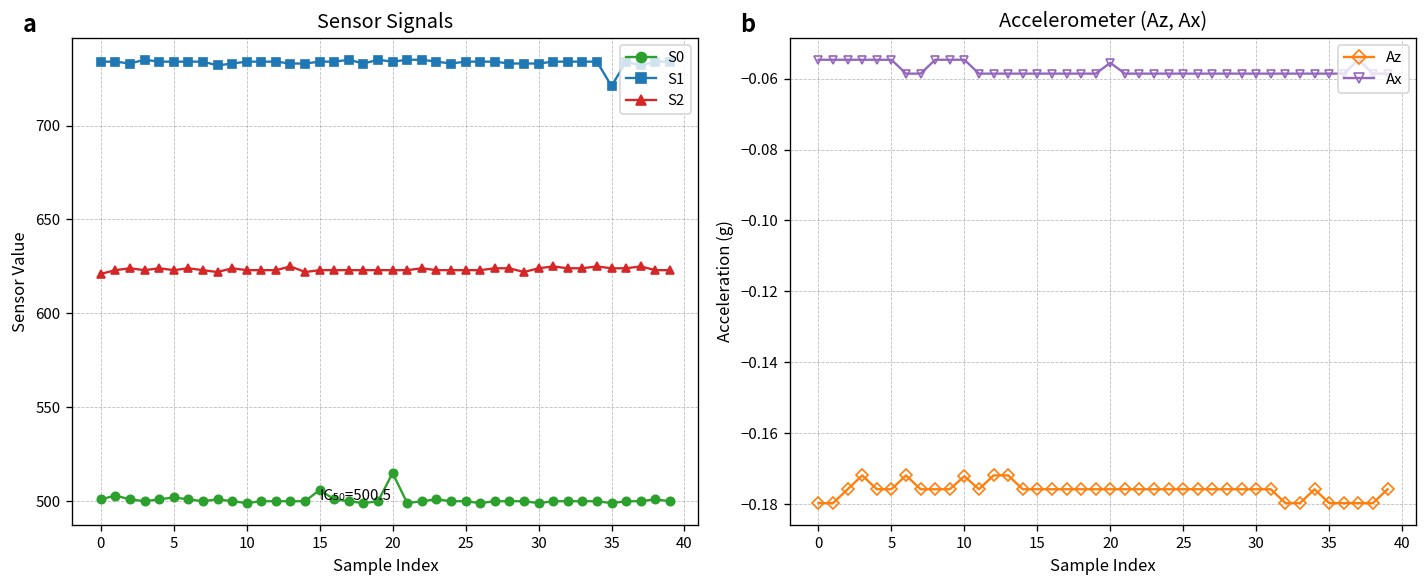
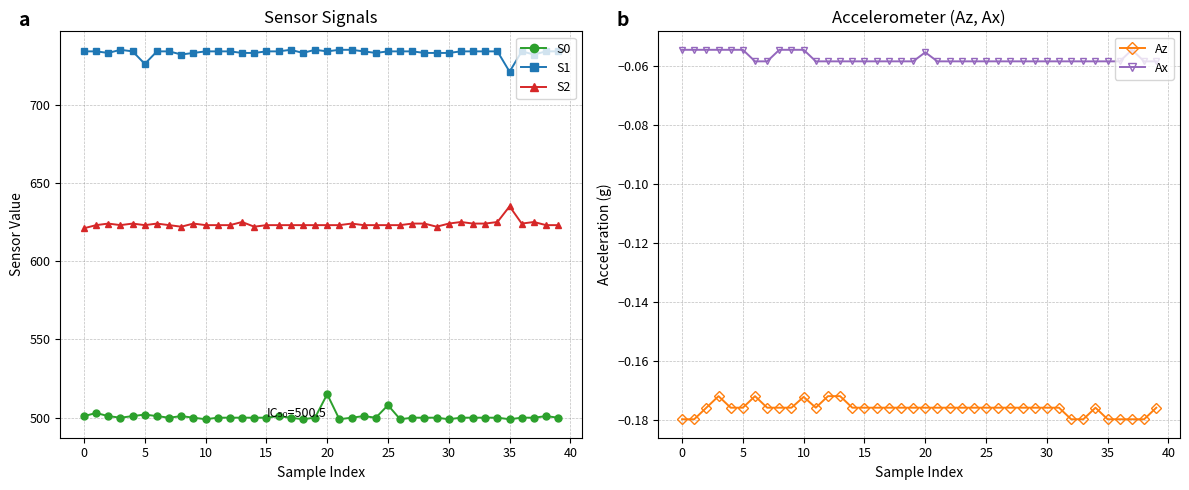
Sensor Signals, S1, 5: 734 -> 726
Sensor Signals, S0, 15: 506 -> 500
Sensor Signals, S0, 25: 500 -> 508
Sensor Signals, S2, 35: 624 -> 635
